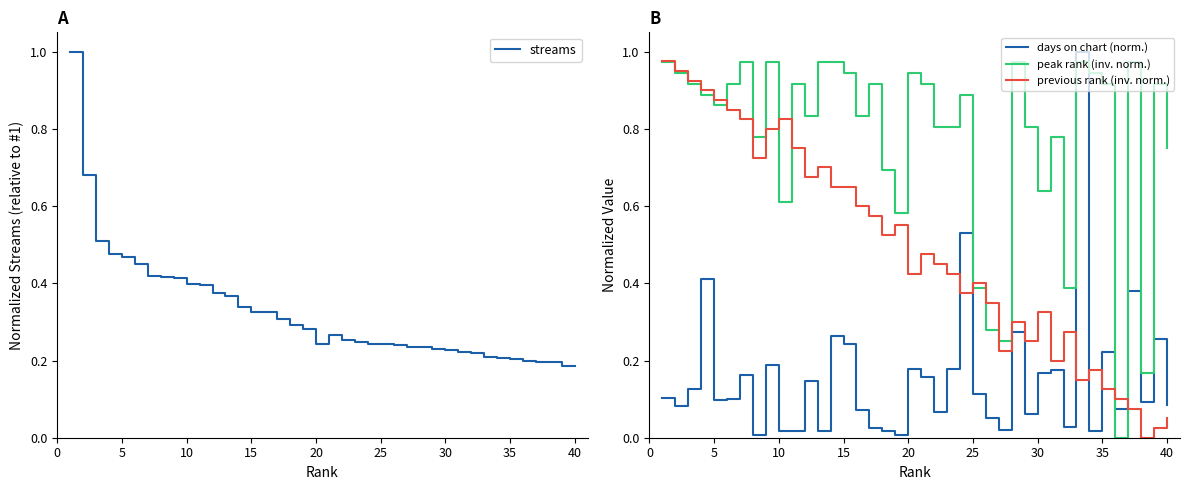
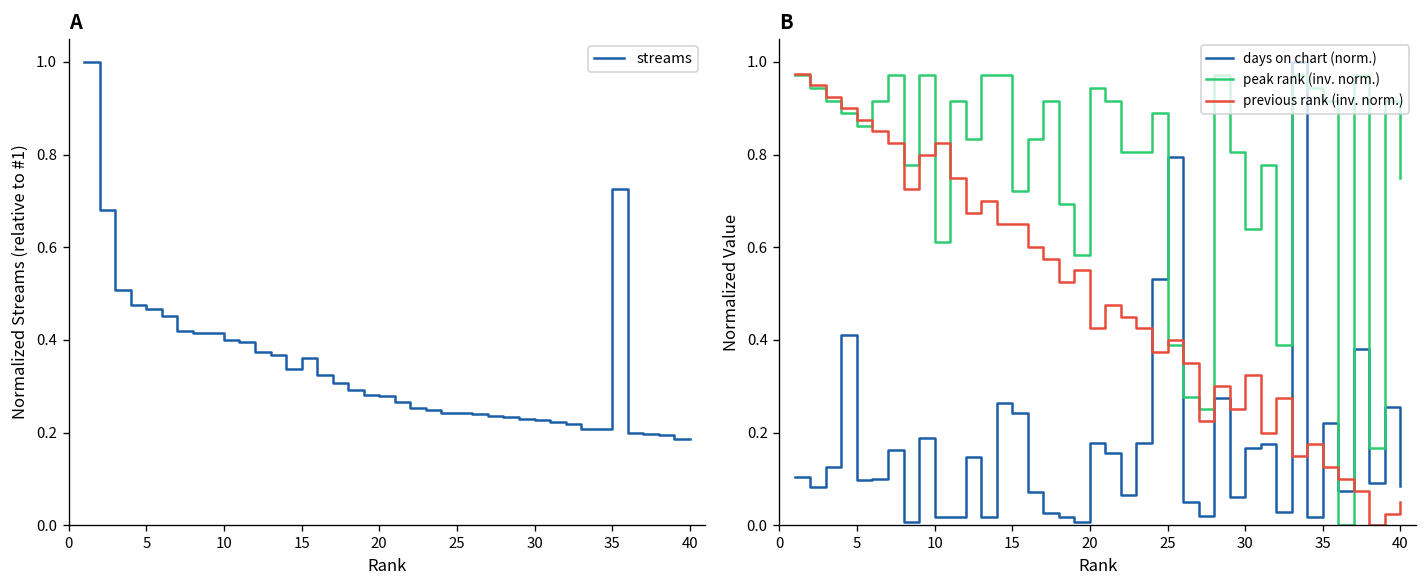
A, 15: 0.33 -> 0.36
A, 20: 0.24 -> 0.28
A, 35: 0.20 -> 0.72
B, peak rank (inv. norm.), 15: 0.94 -> 0.72
B, days on chart (norm.), 25: 0.11 -> 0.79
